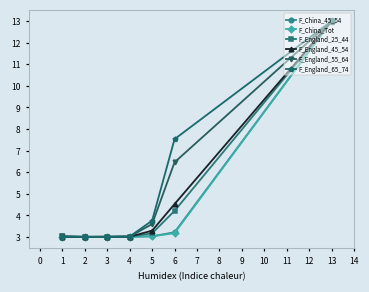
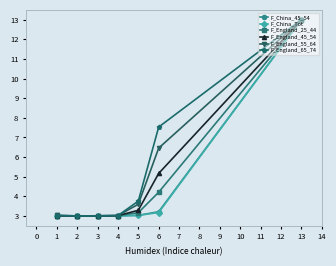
F_England_45_54, 6: 4.5 -> 5.2
